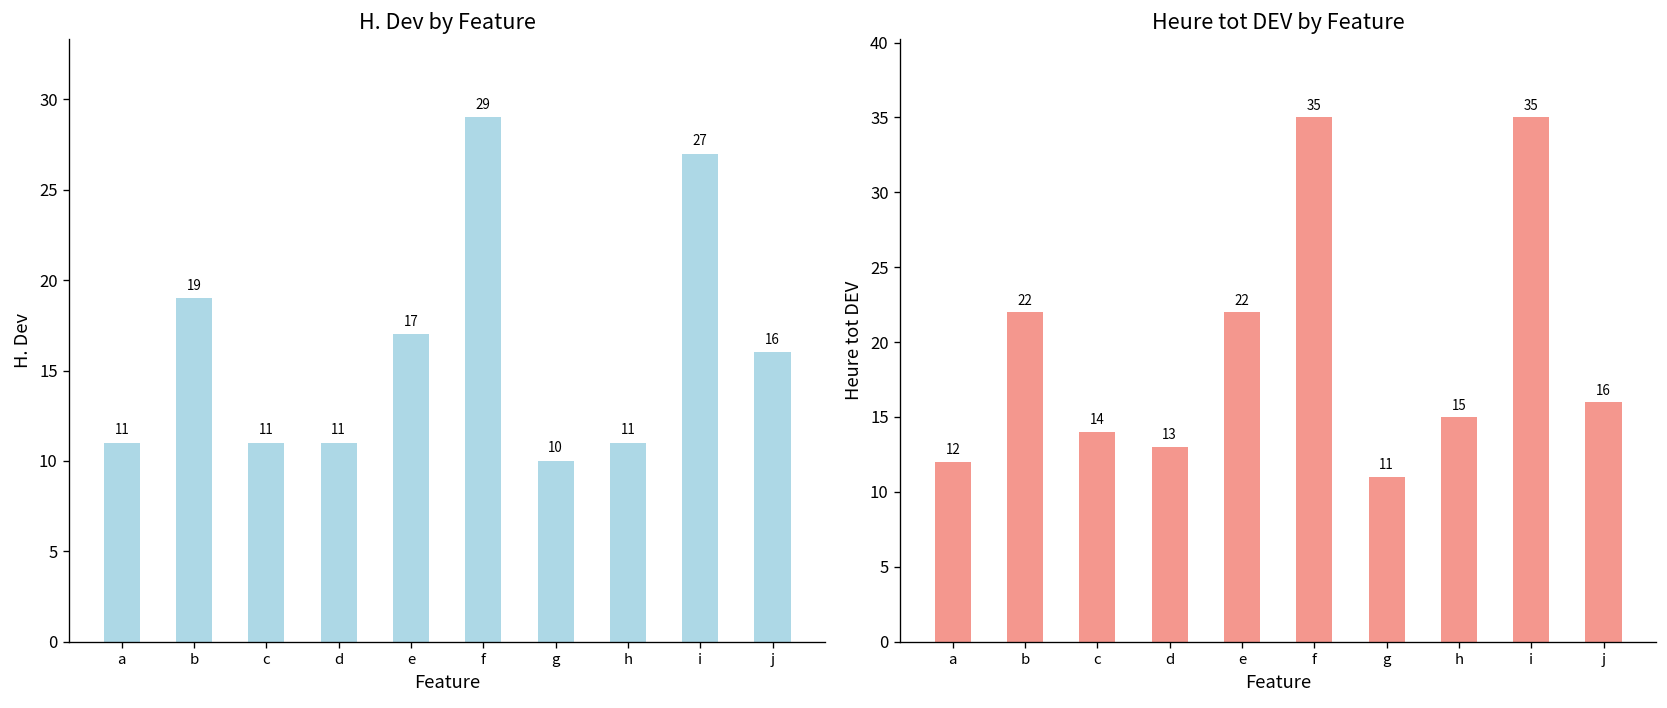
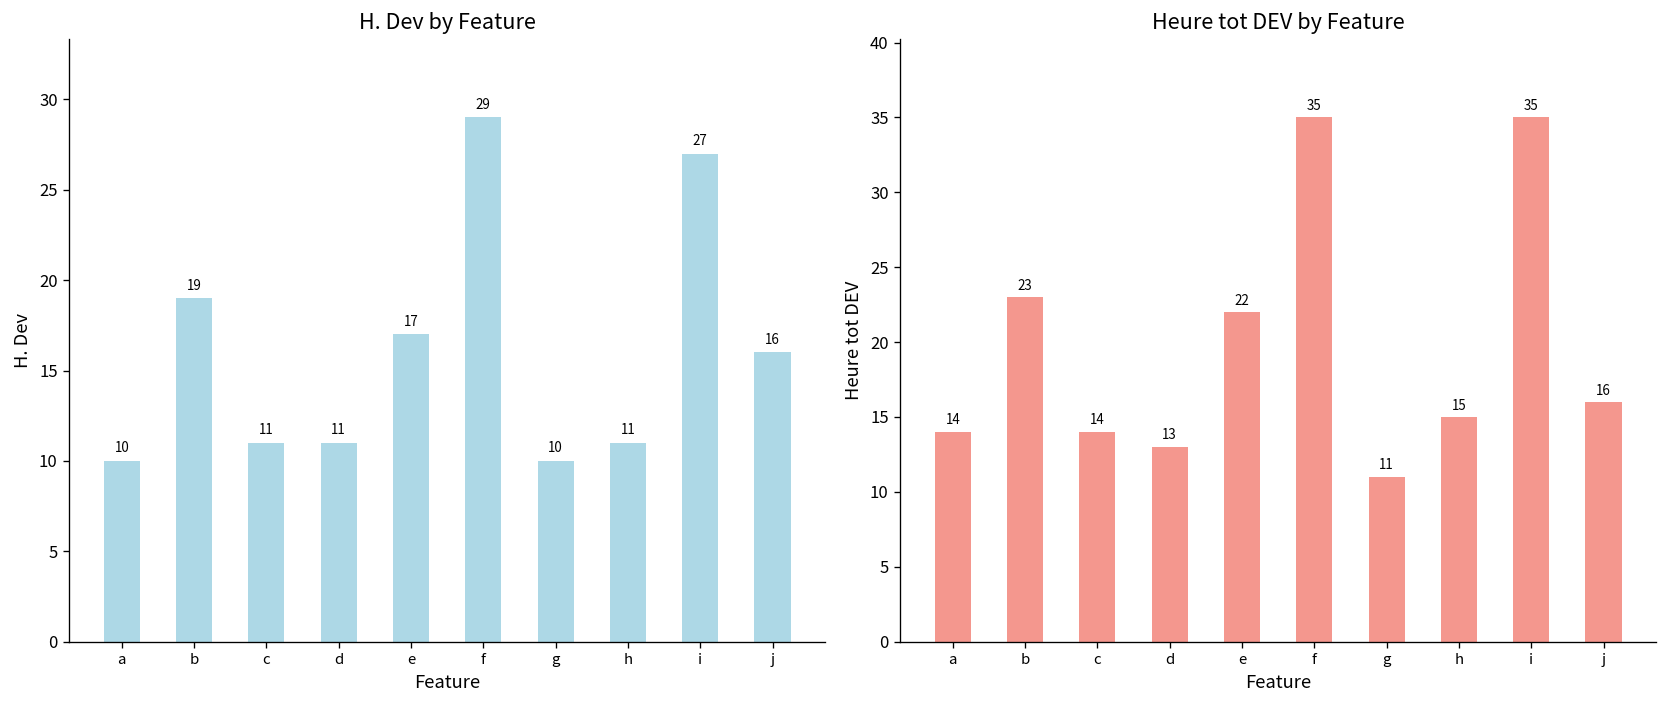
H. Dev by Feature, a: 11 -> 10
Heure tot DEV by Feature, a: 12 -> 14
Heure tot DEV by Feature, b: 22 -> 23
